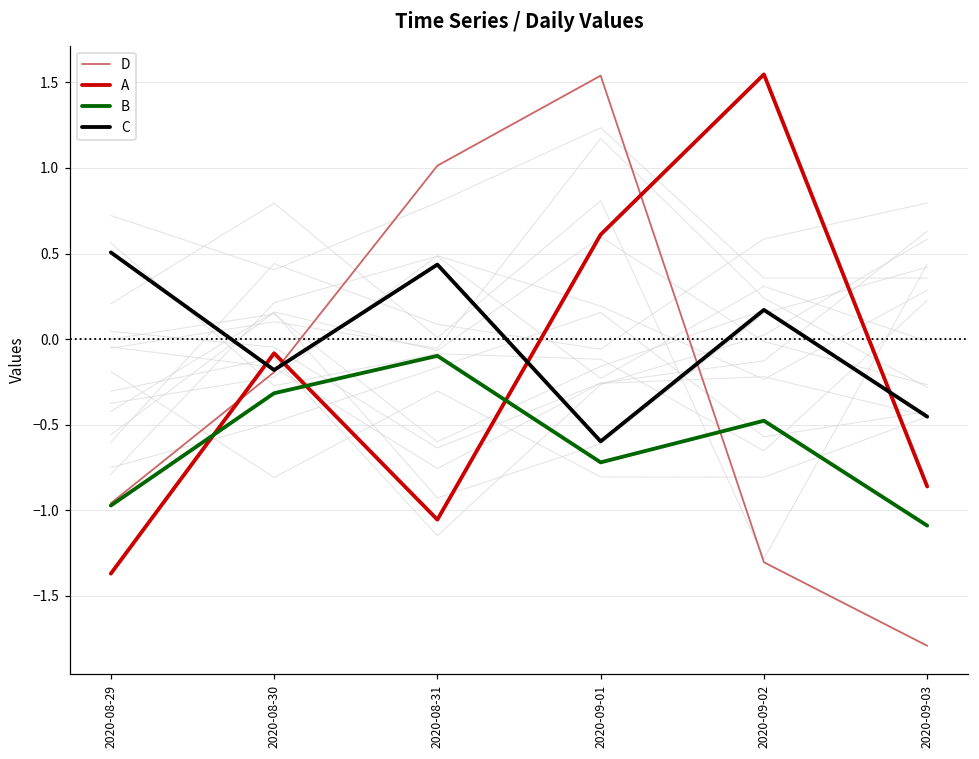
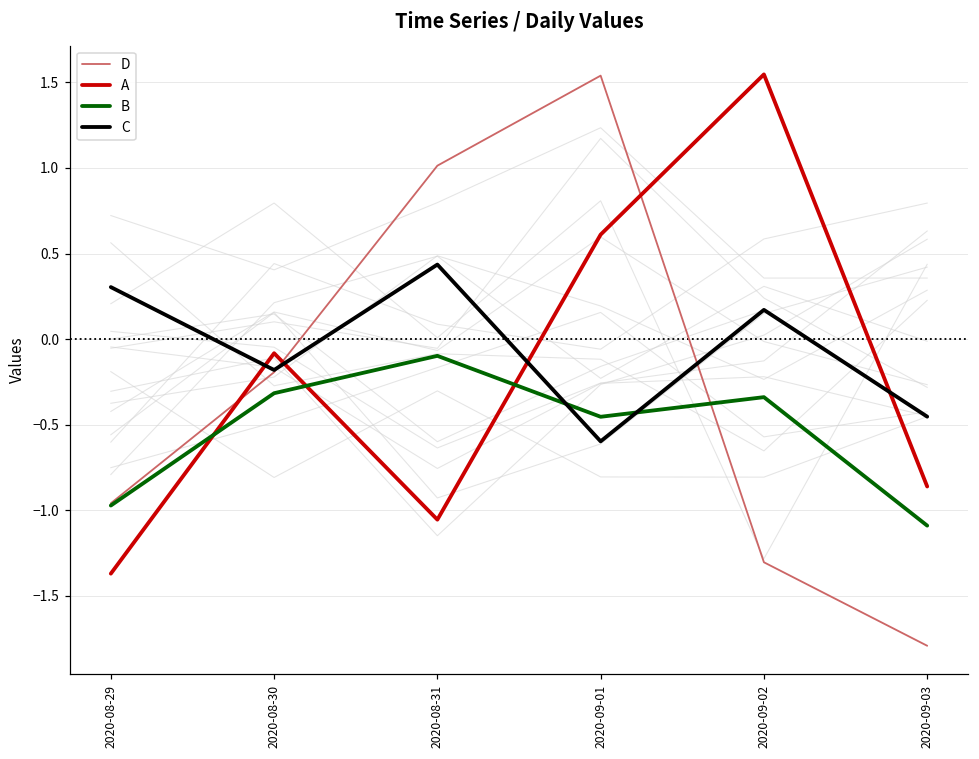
C, 2020-08-29: 0.51 -> 0.30
B, 2020-09-01: -0.72 -> -0.45
B, 2020-09-02: -0.48 -> -0.34
